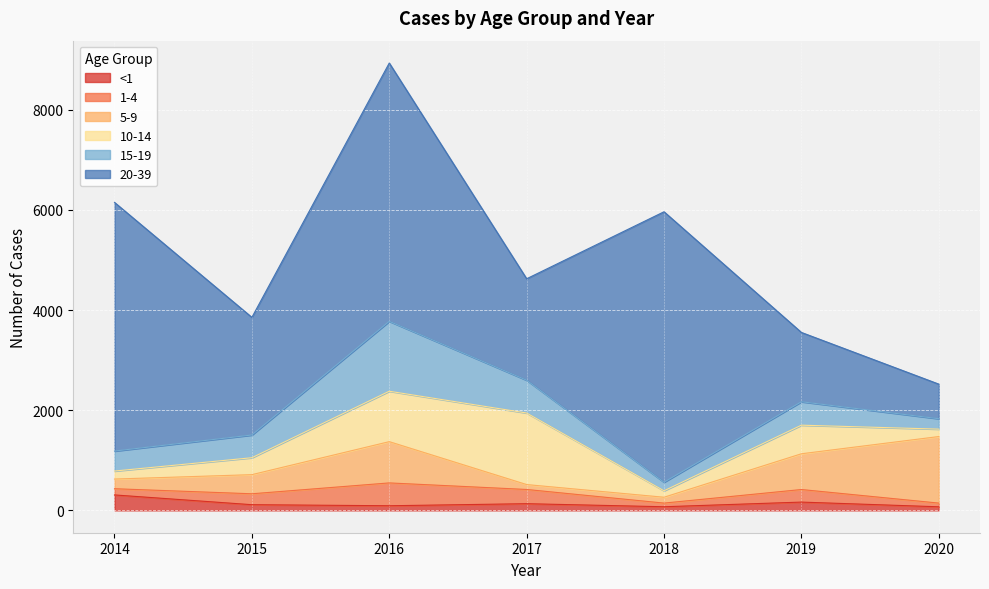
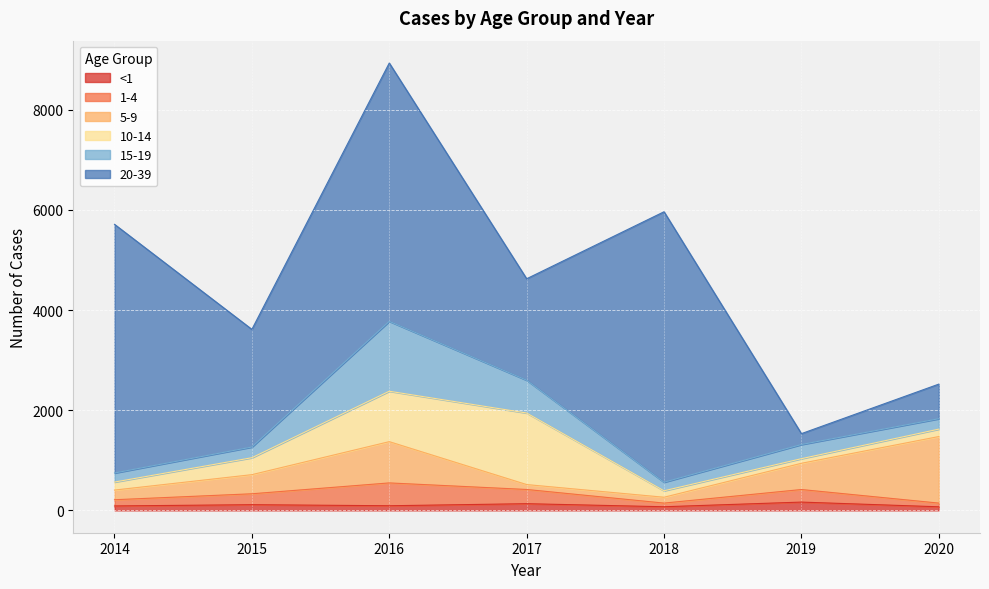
<1, 2014: 300 -> 100
15-19, 2014: 400 -> 200
15-19, 2015: 500 -> 200
5-9, 2019: 700 -> 500
10-14, 2019: 600 -> 100
15-19, 2019: 500 -> 300
20-39, 2019: 1400 -> 200
